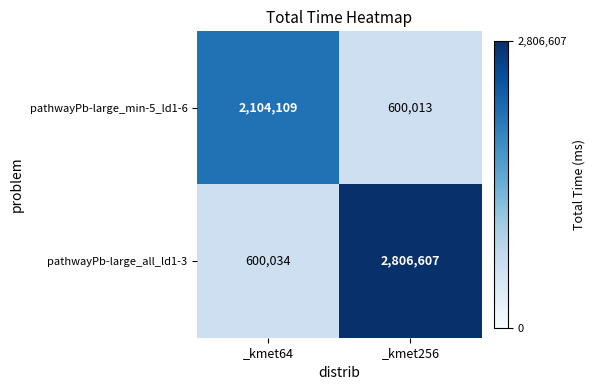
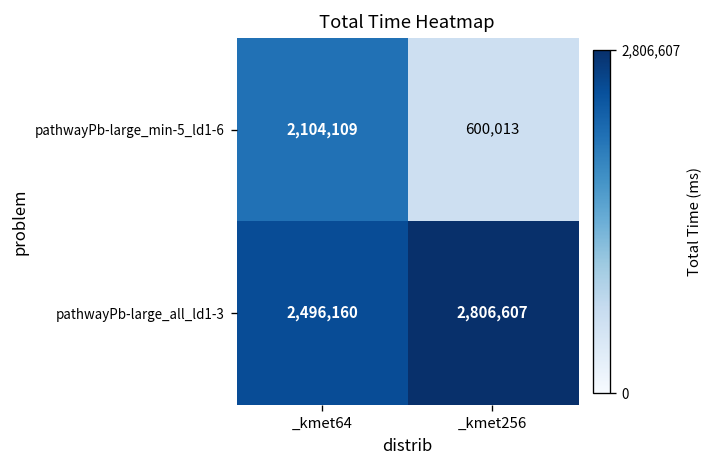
pathwayPb-large_all_ld1-3, _kmet64: 600,034 -> 2,496,160
